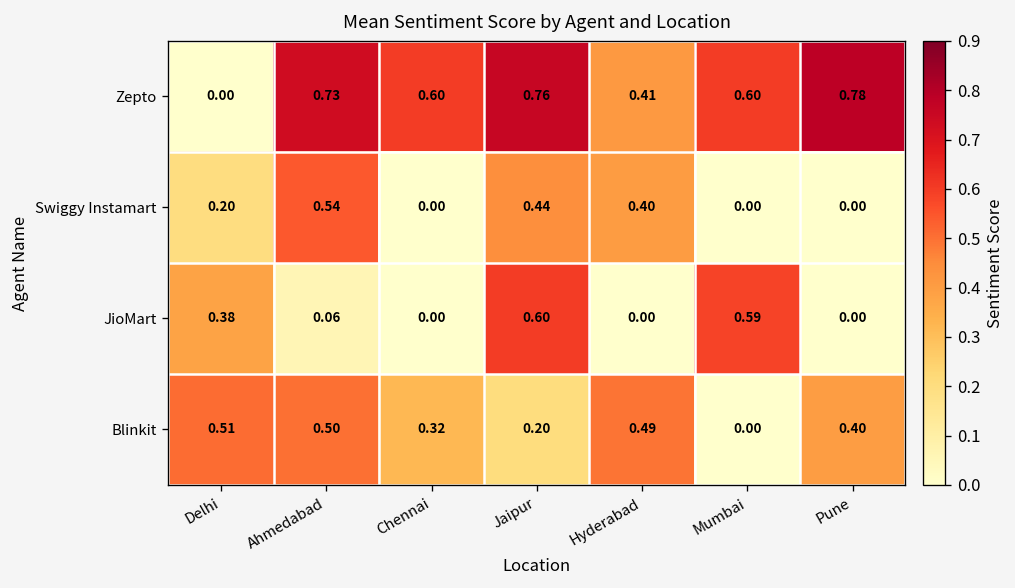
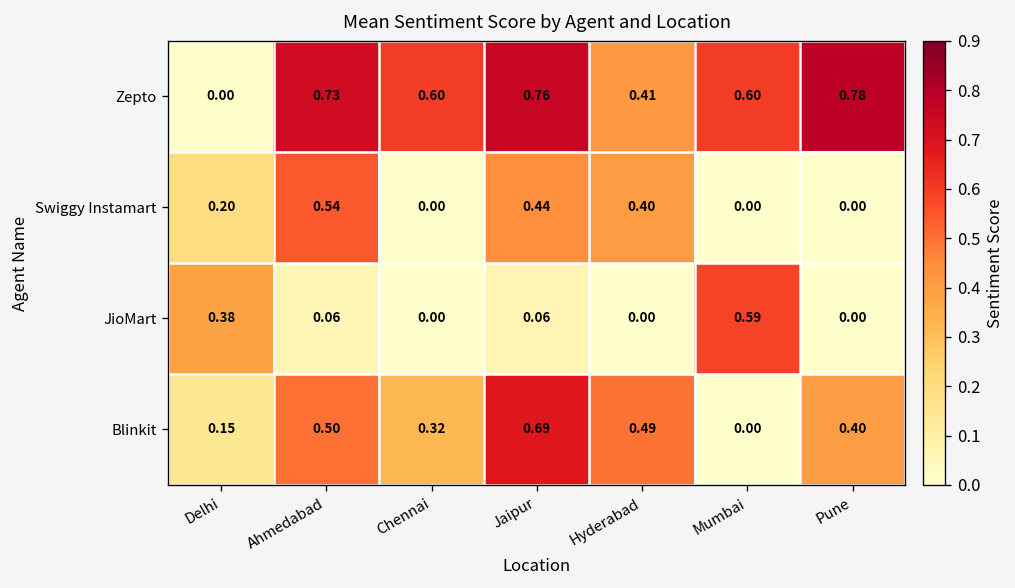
JioMart, Jaipur: 0.60 -> 0.06
Blinkit, Delhi: 0.51 -> 0.15
Blinkit, Jaipur: 0.20 -> 0.69
